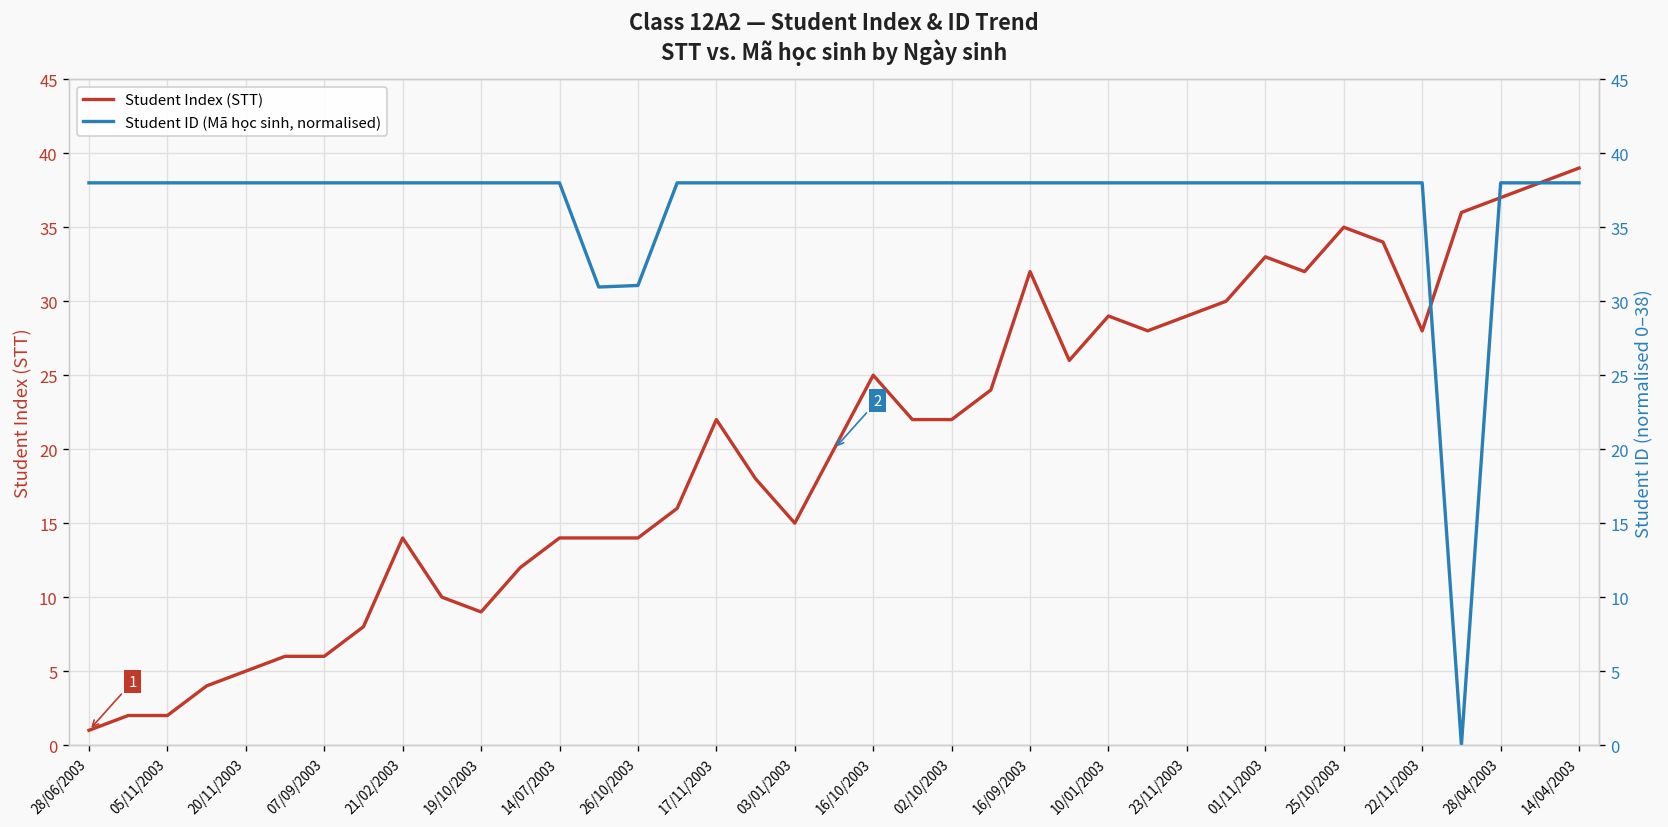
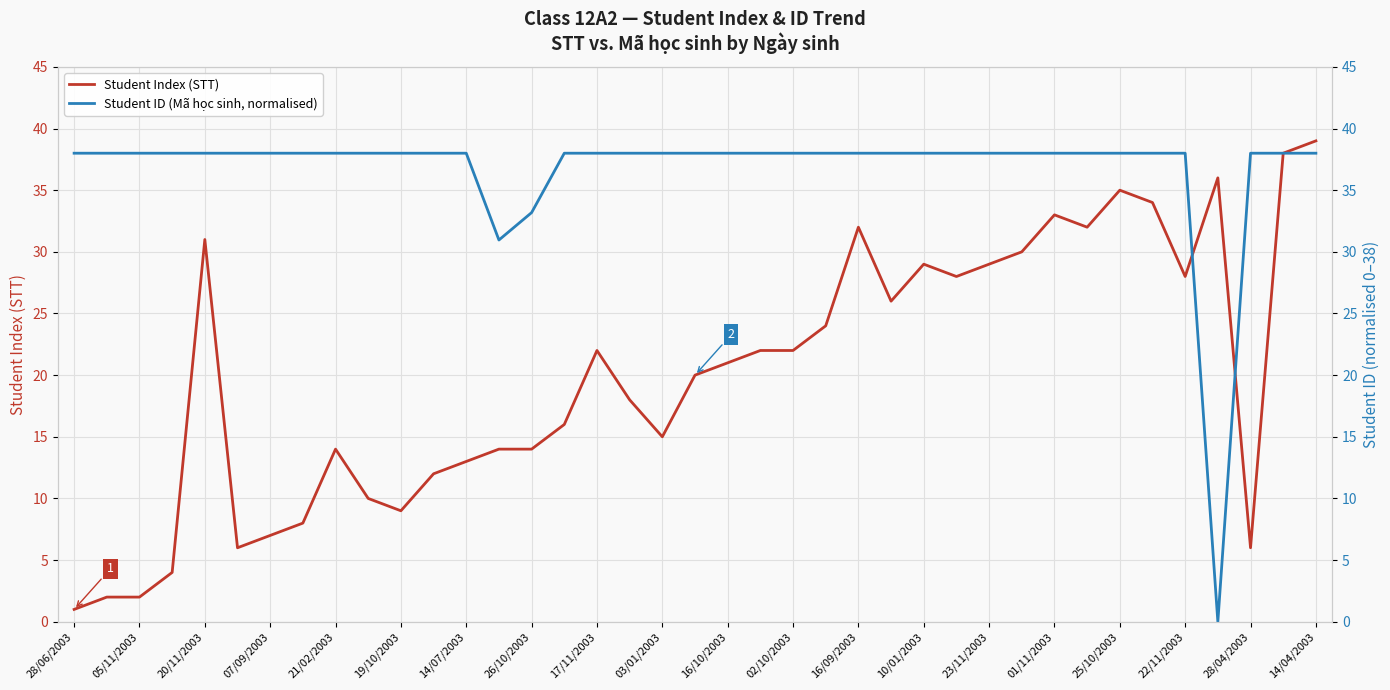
Student Index (STT), 20/11/2003: 5 -> 31
Student Index (STT), 07/09/2003: 6 -> 7
Student Index (STT), 14/07/2003: 14 -> 13
Student Index (STT), 16/10/2003: 25 -> 21
Student Index (STT), 28/04/2003: 37 -> 6
Student ID (Mã học sinh, normalised), 26/10/2003: 31.1 -> 33.2
